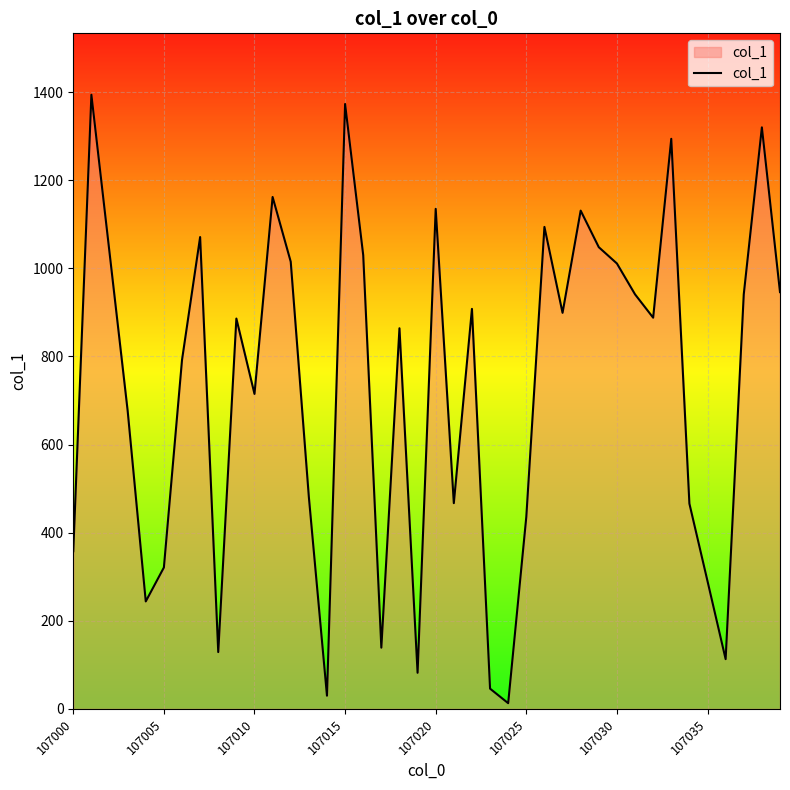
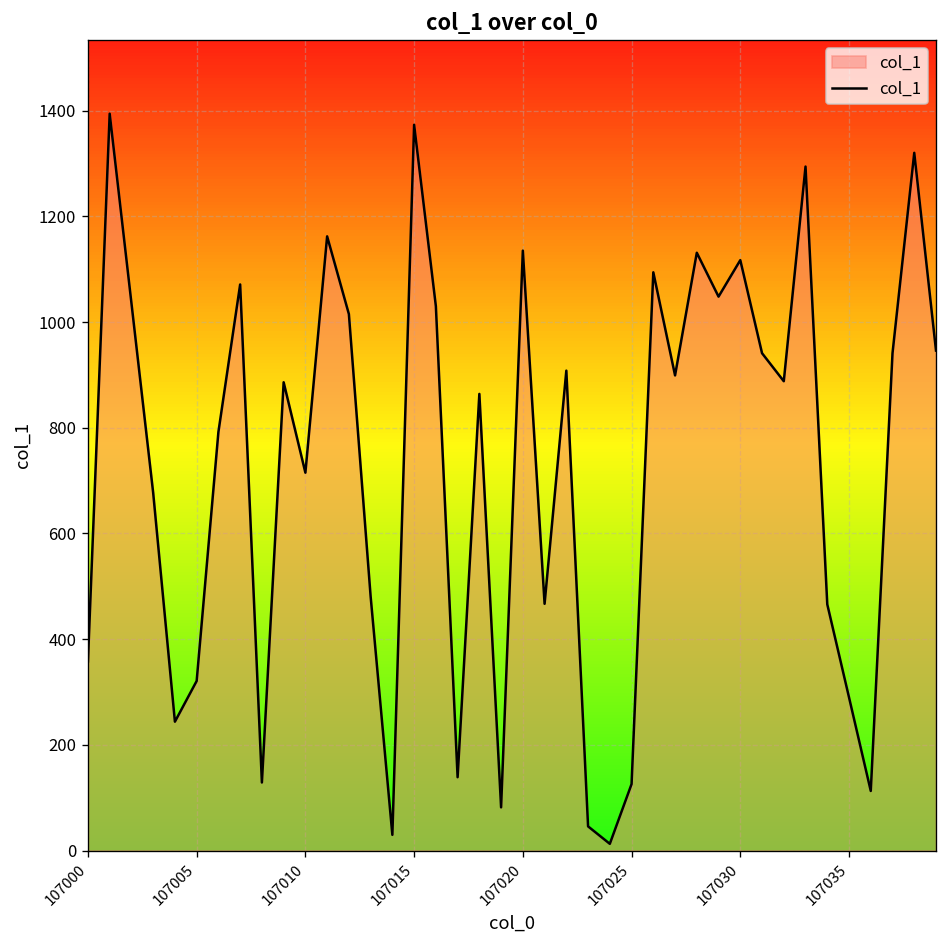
107025: 440 -> 130
107030: 1010 -> 1120
